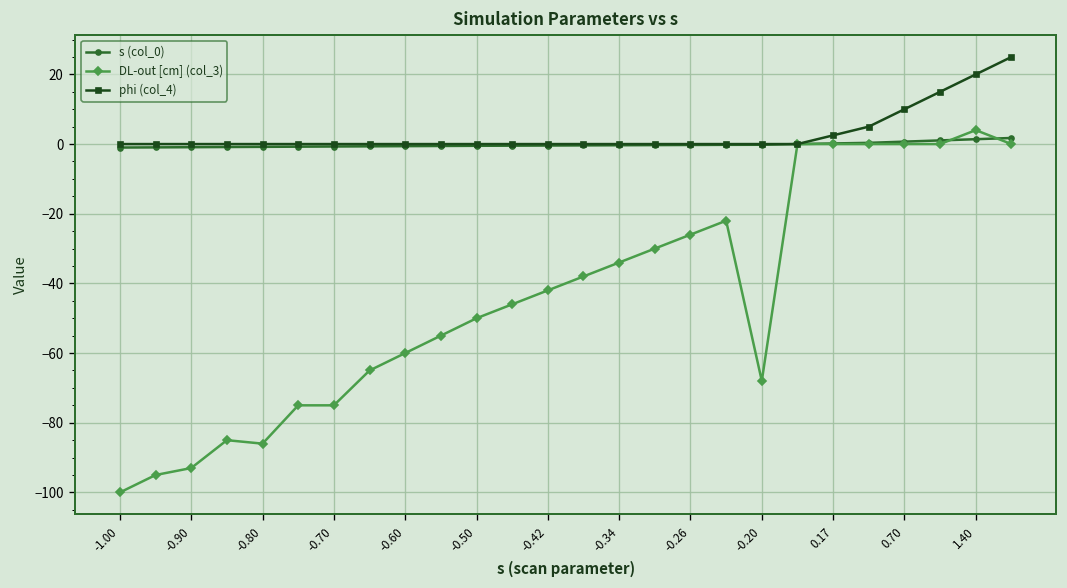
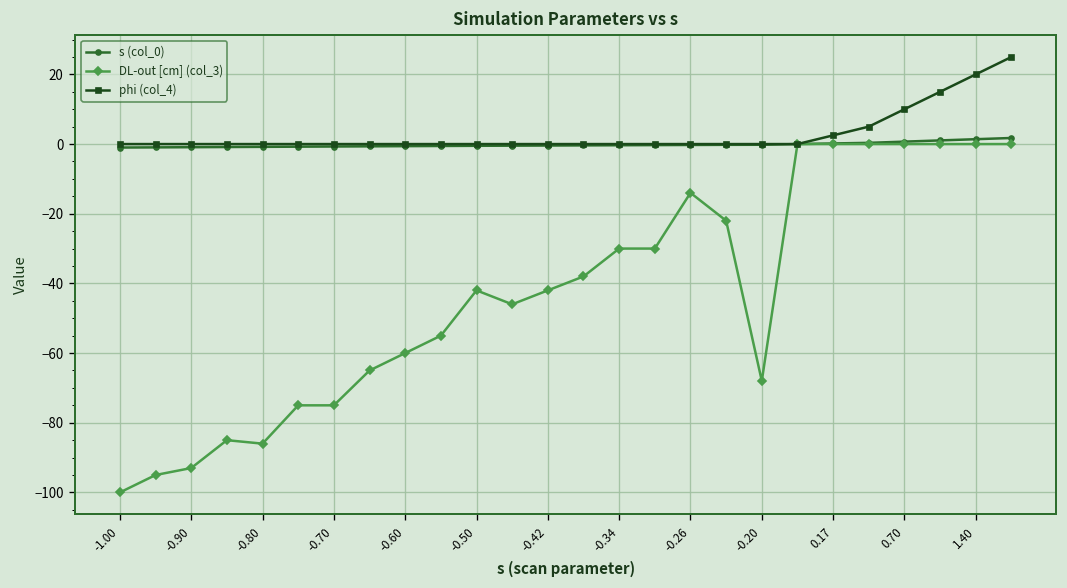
DL-out [cm] (col_3), -0.50: -50 -> -42
DL-out [cm] (col_3), -0.34: -34 -> -30
DL-out [cm] (col_3), -0.26: -26 -> -14
DL-out [cm] (col_3), 1.40: 4 -> 0
